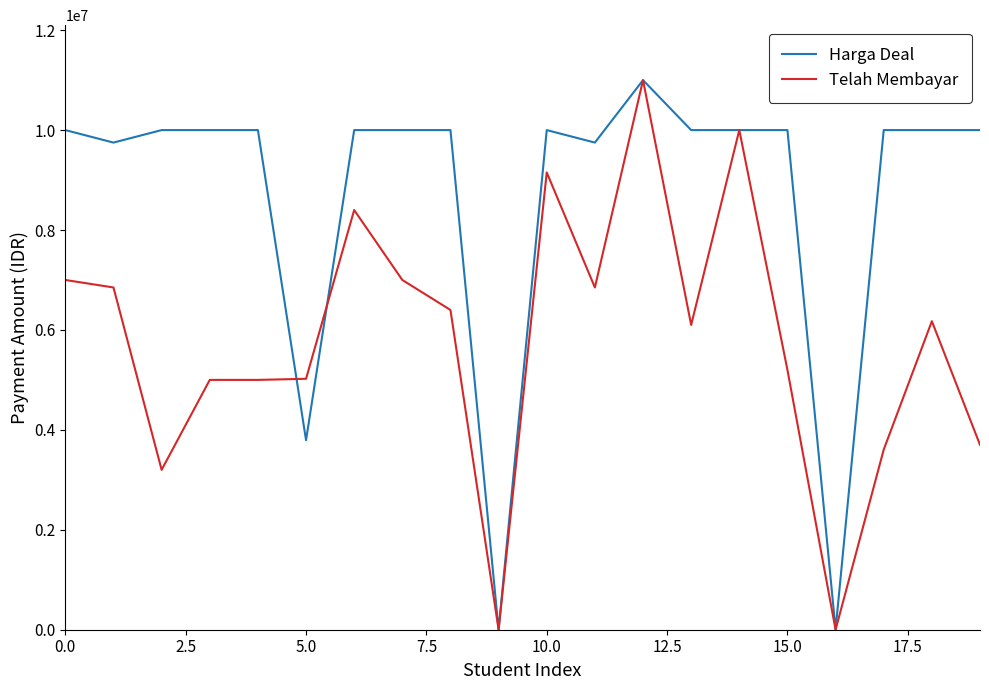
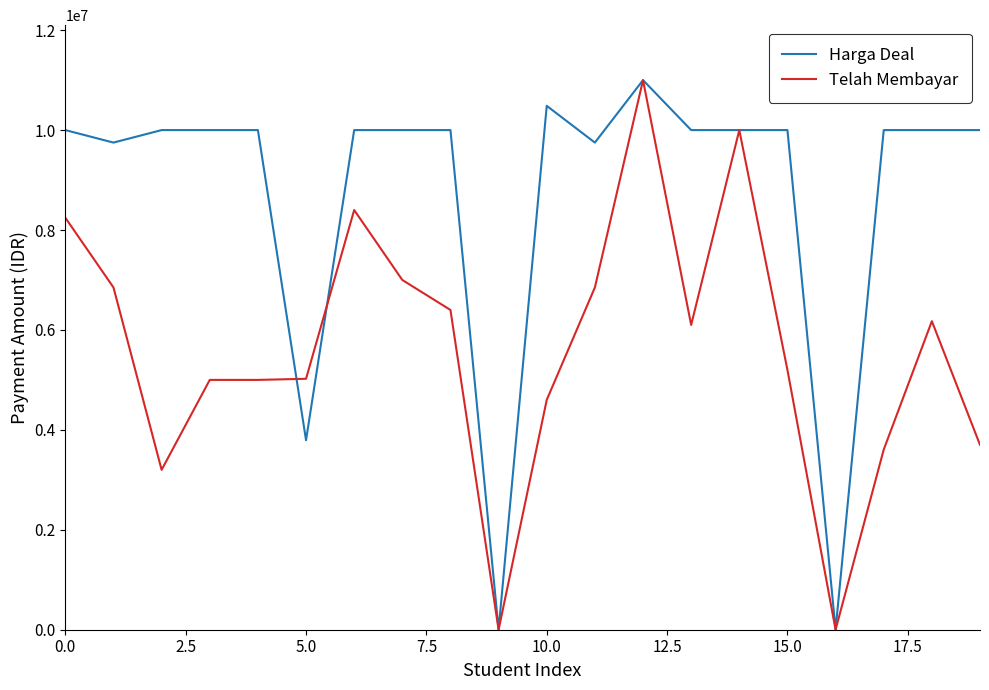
Telah Membayar, 0.0: 7000000 -> 8200000
Harga Deal, 10.0: 10000000 -> 10500000
Telah Membayar, 10.0: 9200000 -> 4600000
